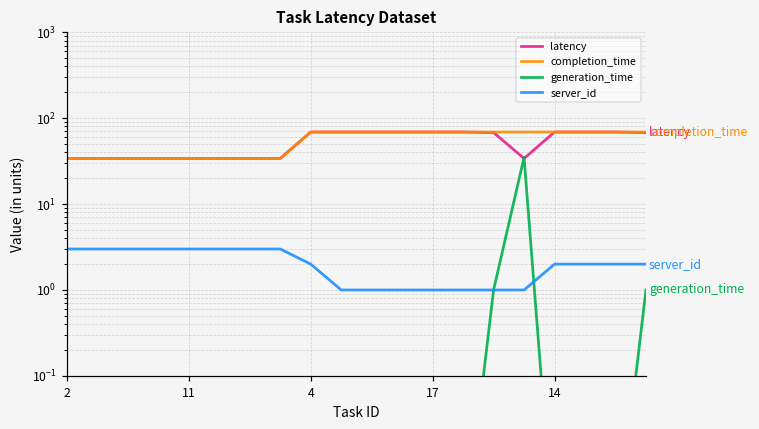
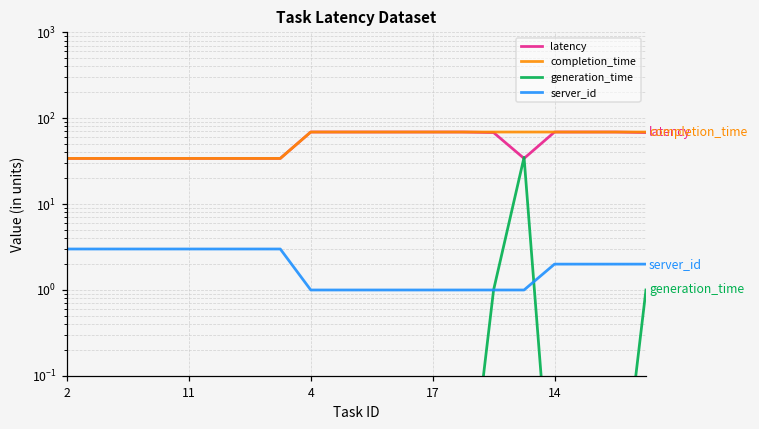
server_id, 4: 2 -> 1
